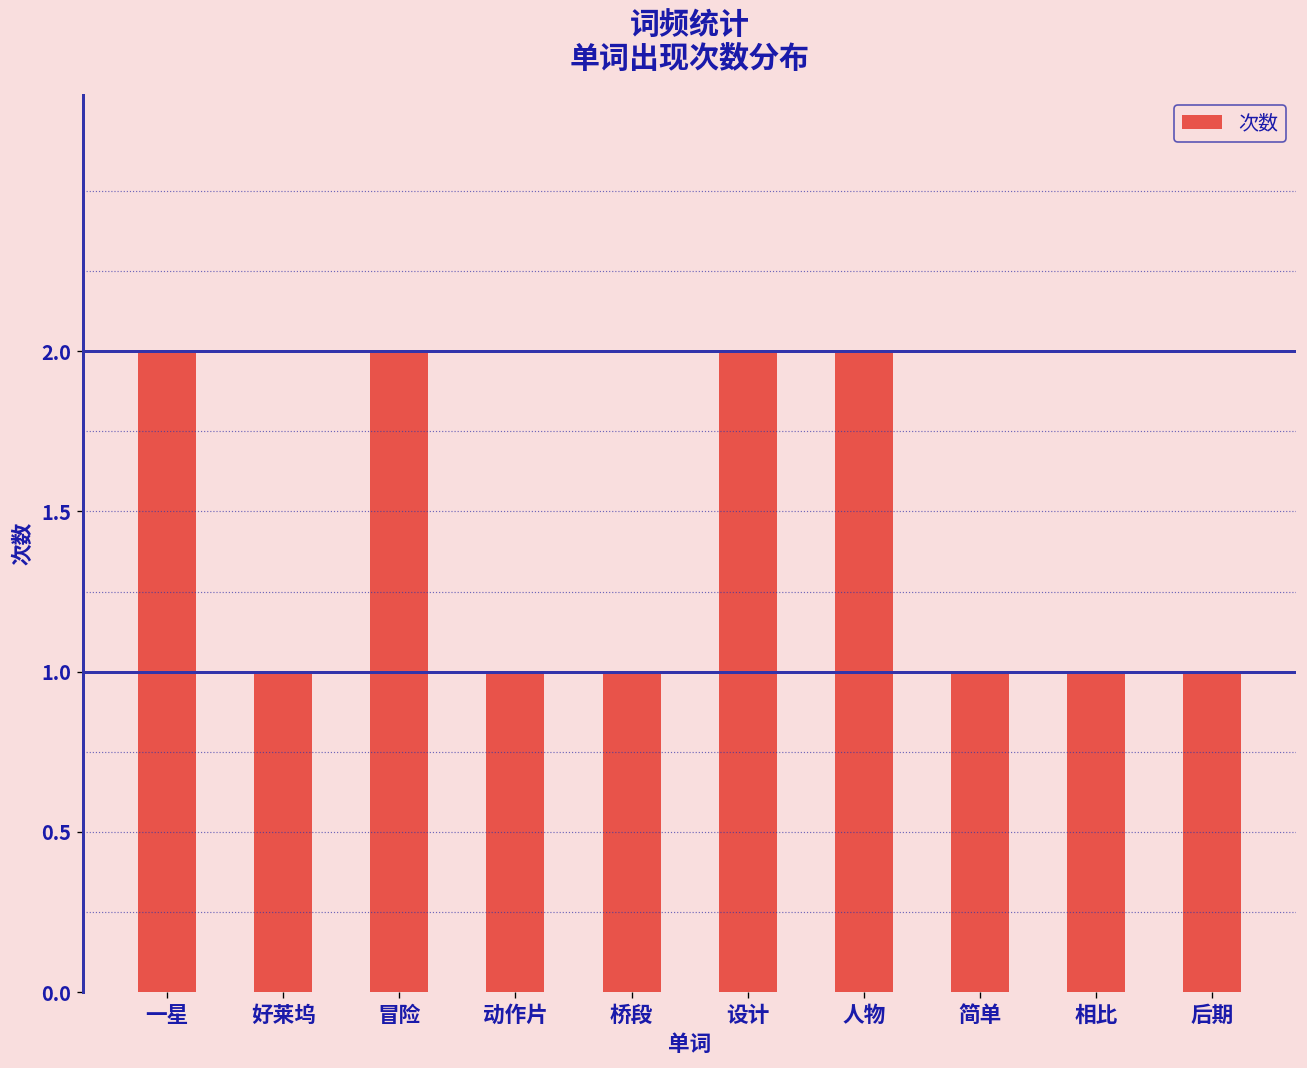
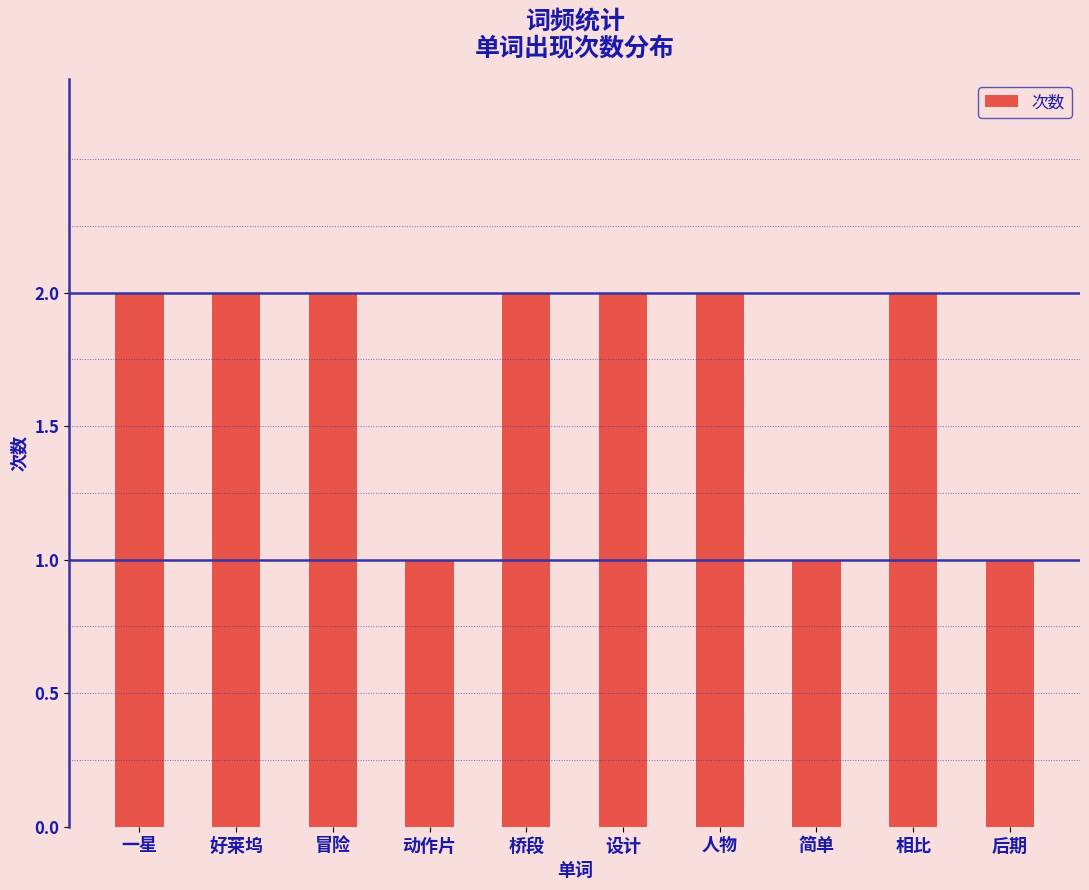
好莱坞: 1 -> 2
桥段: 1 -> 2
相比: 1 -> 2
